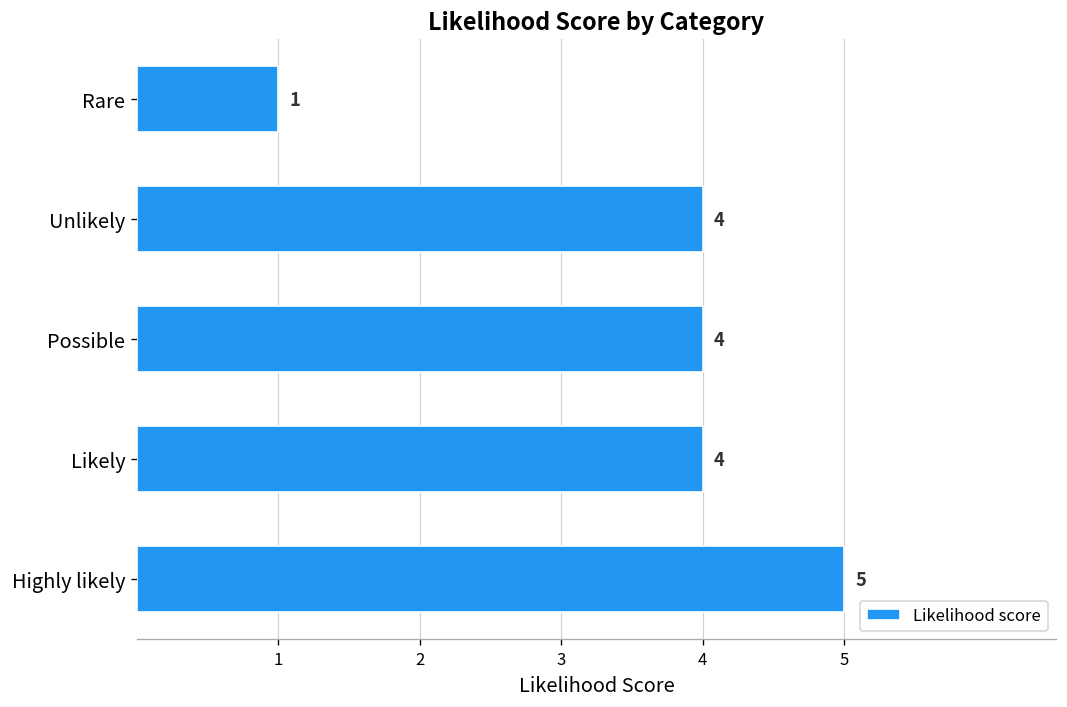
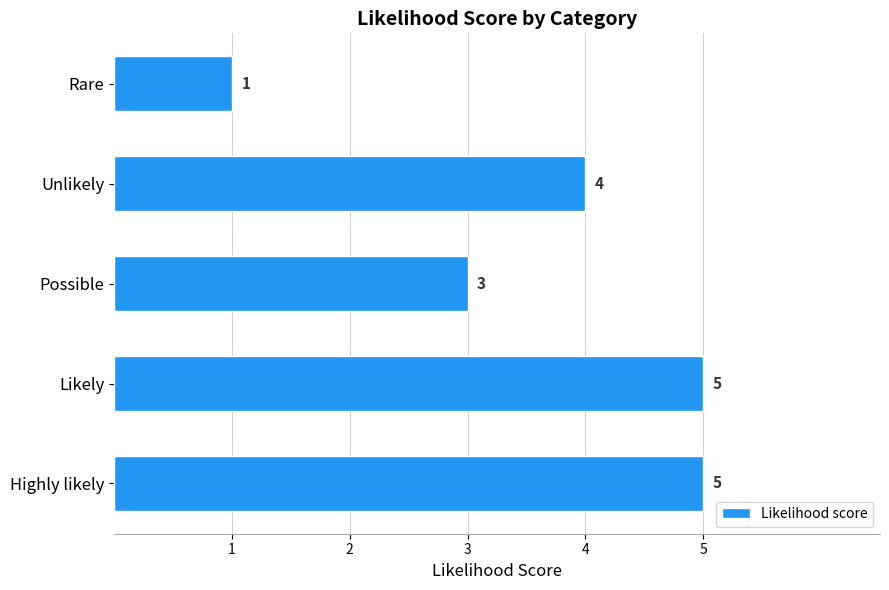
Possible: 4 -> 3
Likely: 4 -> 5
